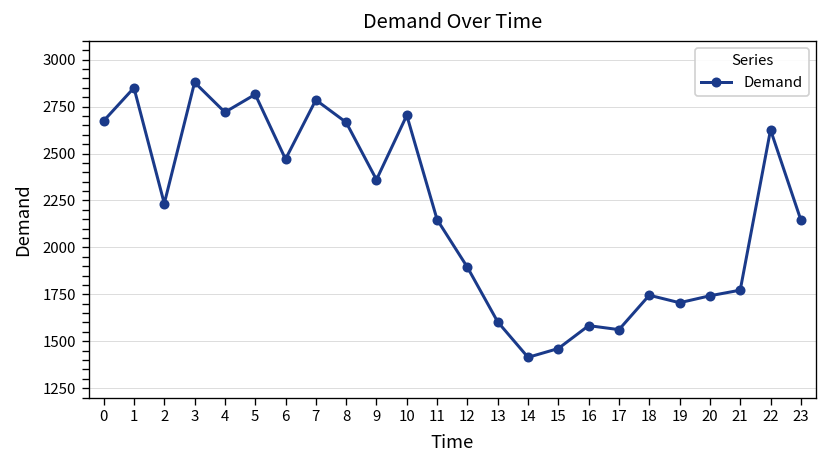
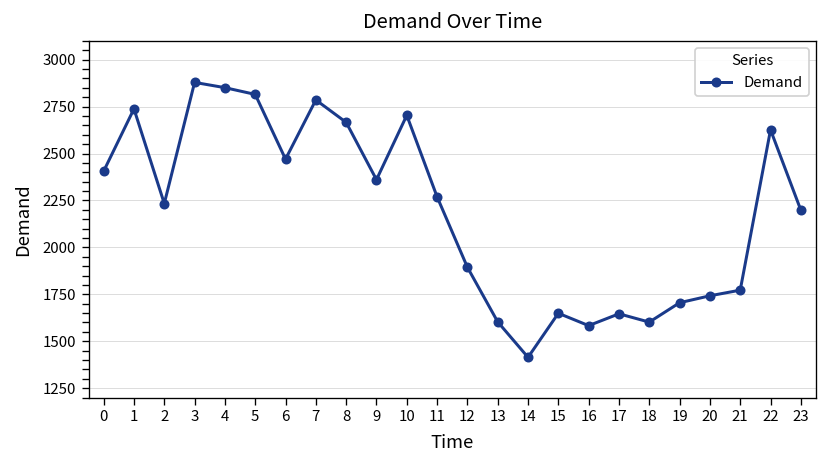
0: 2670 -> 2410
1: 2850 -> 2740
4: 2720 -> 2850
11: 2150 -> 2270
15: 1460 -> 1650
17: 1560 -> 1650
18: 1750 -> 1600
23: 2150 -> 2200
